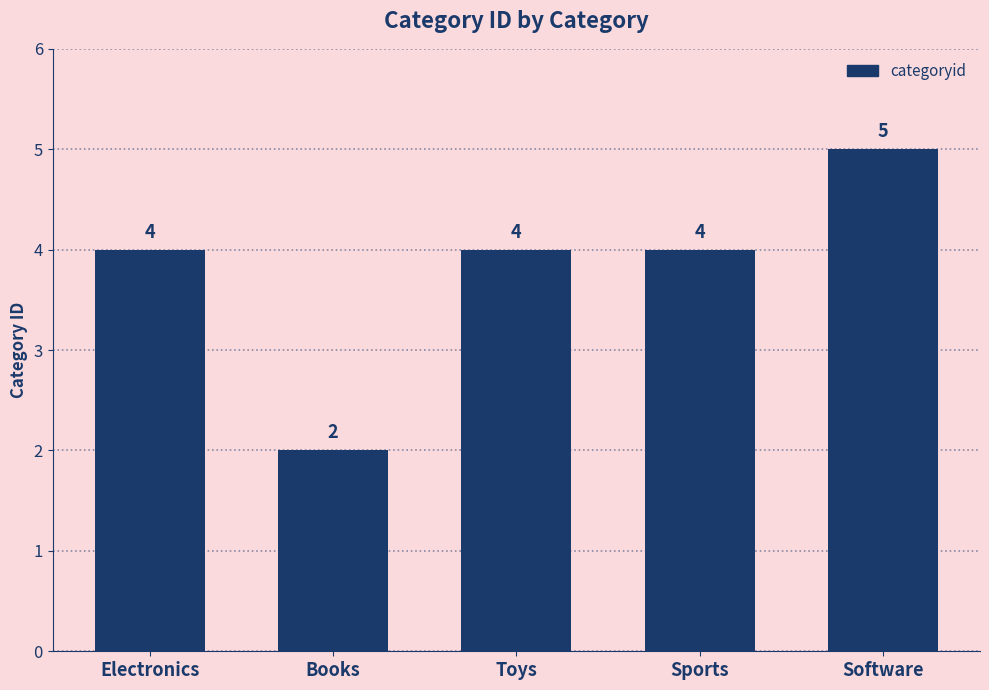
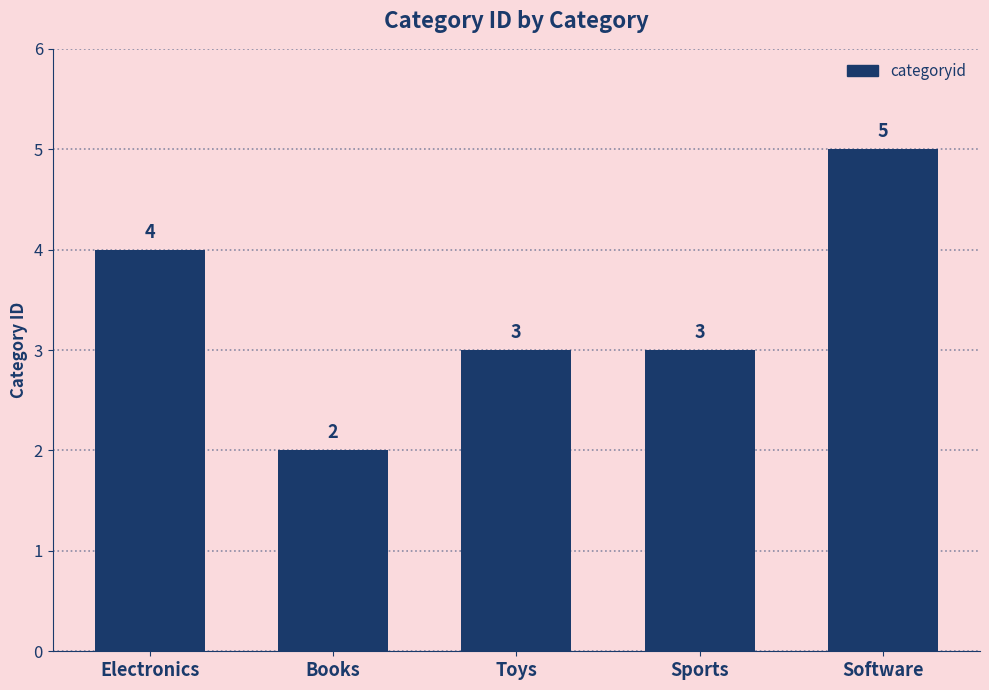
Toys: 4 -> 3
Sports: 4 -> 3
